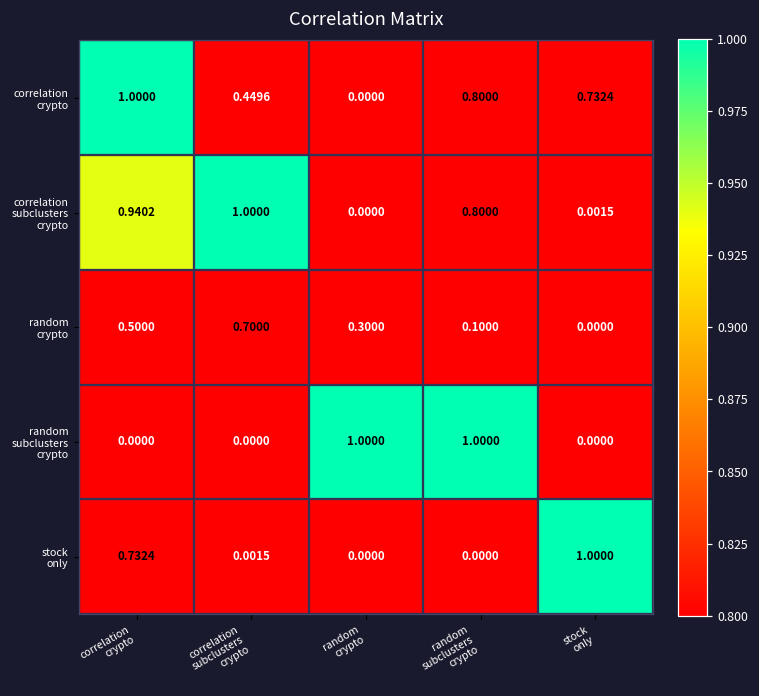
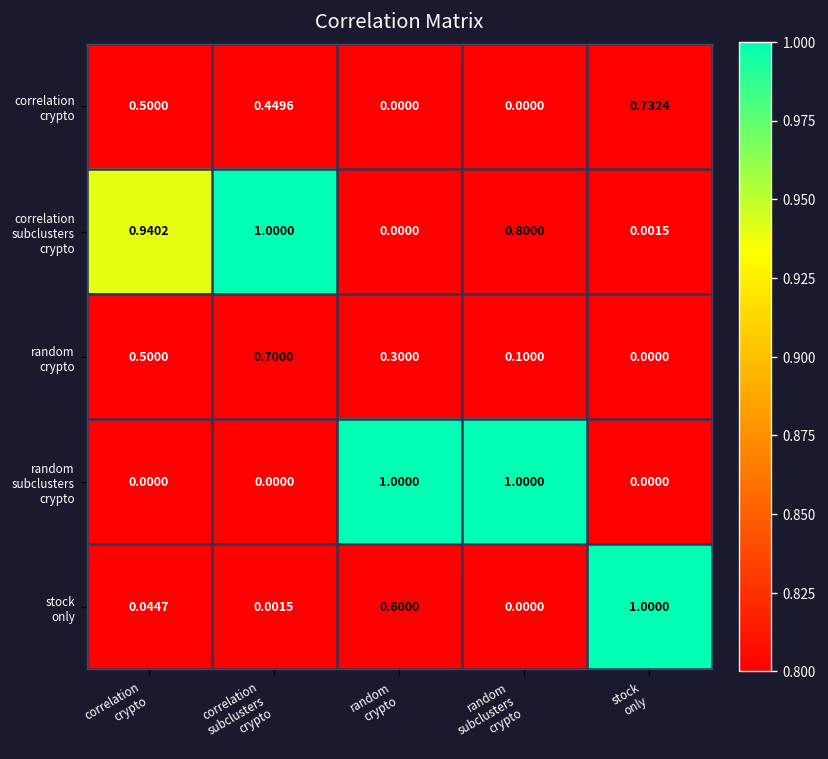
correlation crypto, correlation crypto: 1.0000 -> 0.5000
correlation crypto, random subclusters crypto: 0.8000 -> 0.0000
stock only, correlation crypto: 0.7324 -> 0.0447
stock only, random crypto: 0.0000 -> 0.6000
